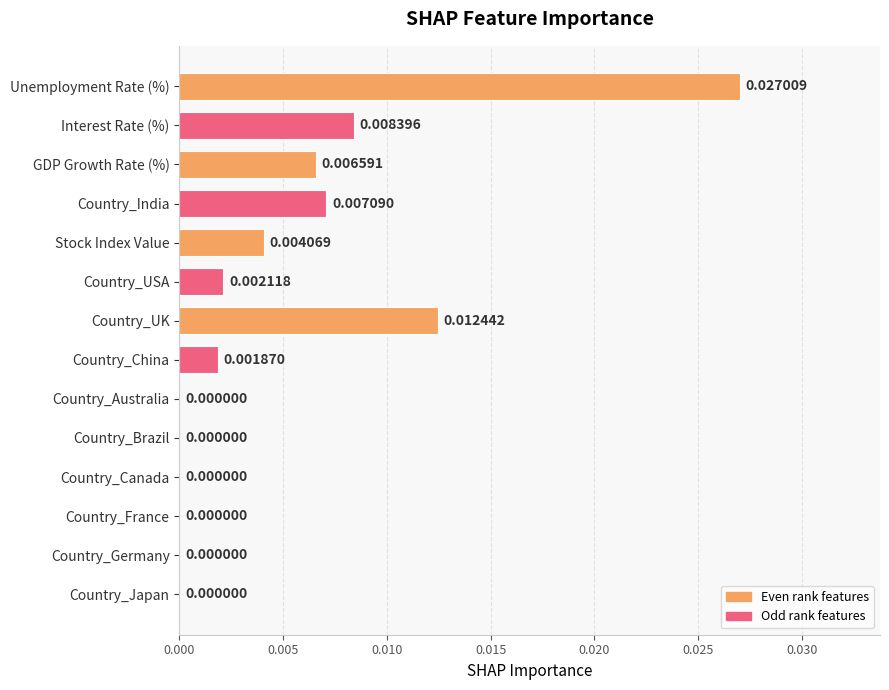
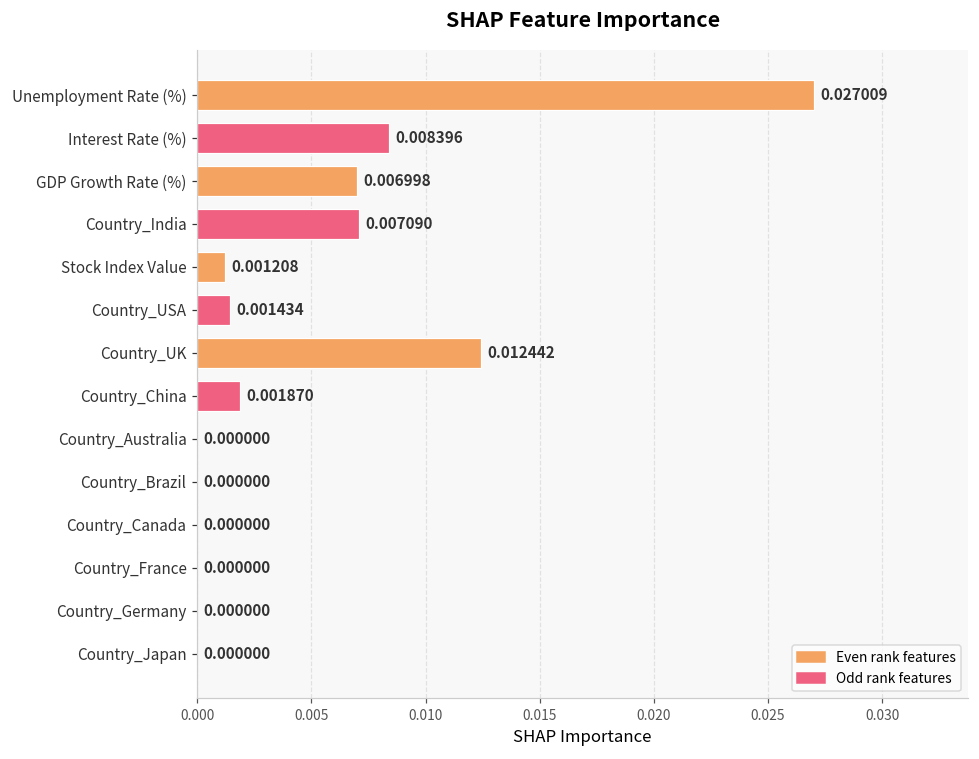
GDP Growth Rate (%): 0.006591 -> 0.006998
Stock Index Value: 0.004069 -> 0.001208
Country_USA: 0.002118 -> 0.001434
